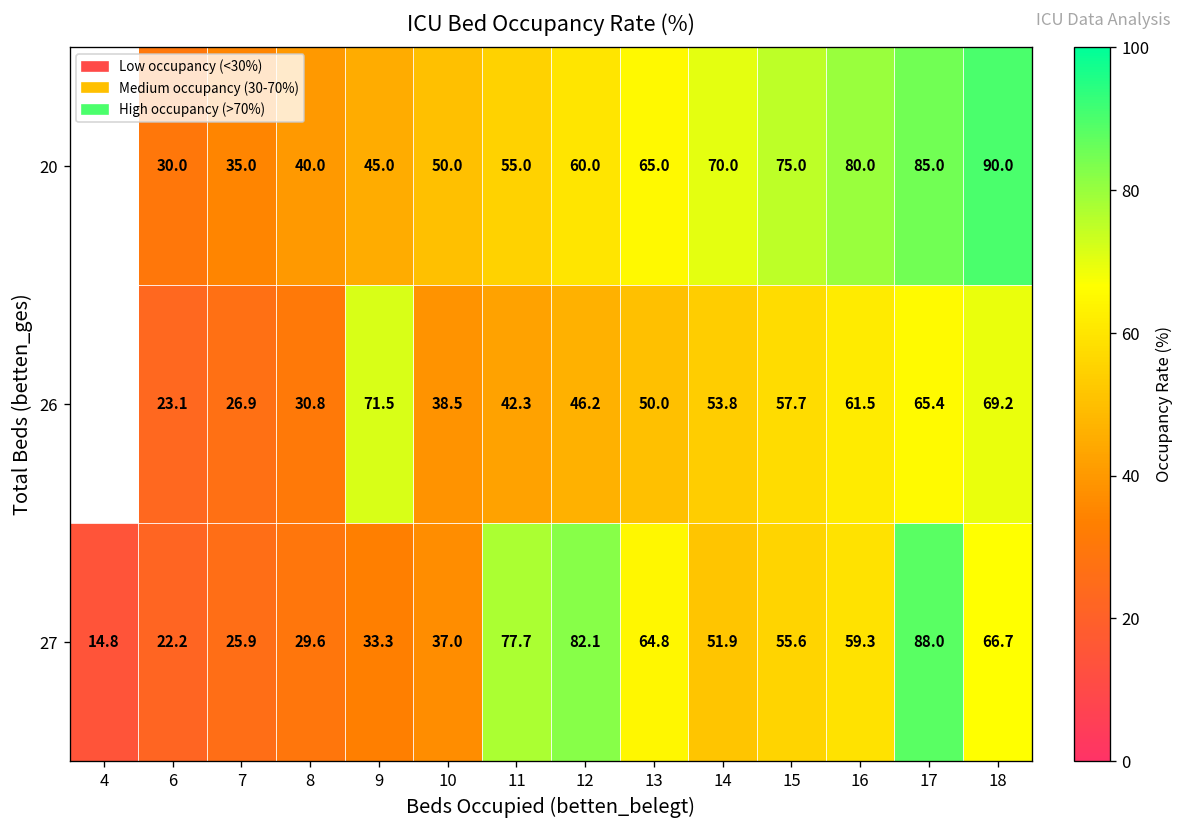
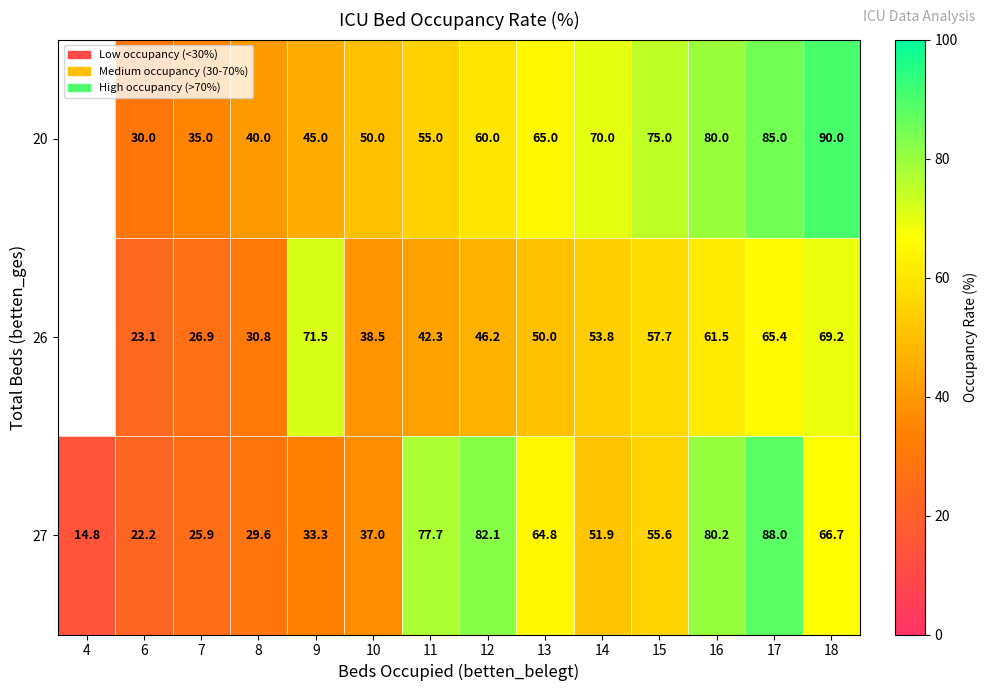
27, 16: 59.3 -> 80.2
